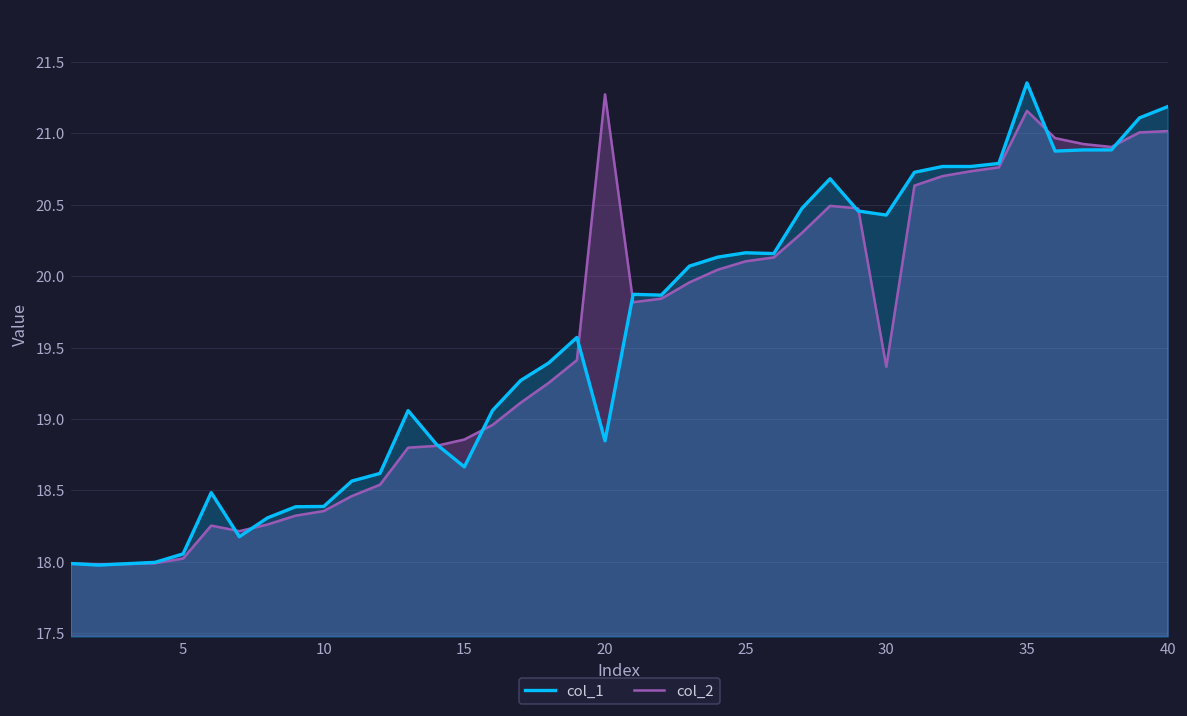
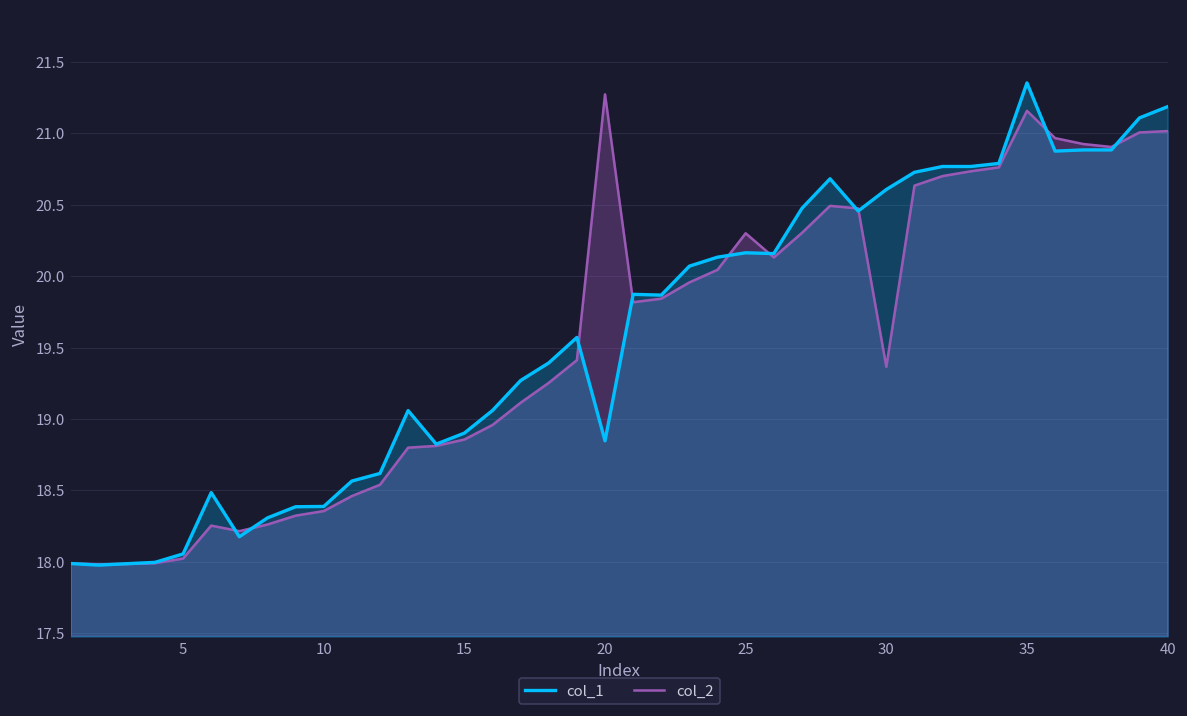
col_1, 15: 18.66 -> 18.90
col_2, 25: 20.10 -> 20.30
col_1, 30: 20.43 -> 20.61
